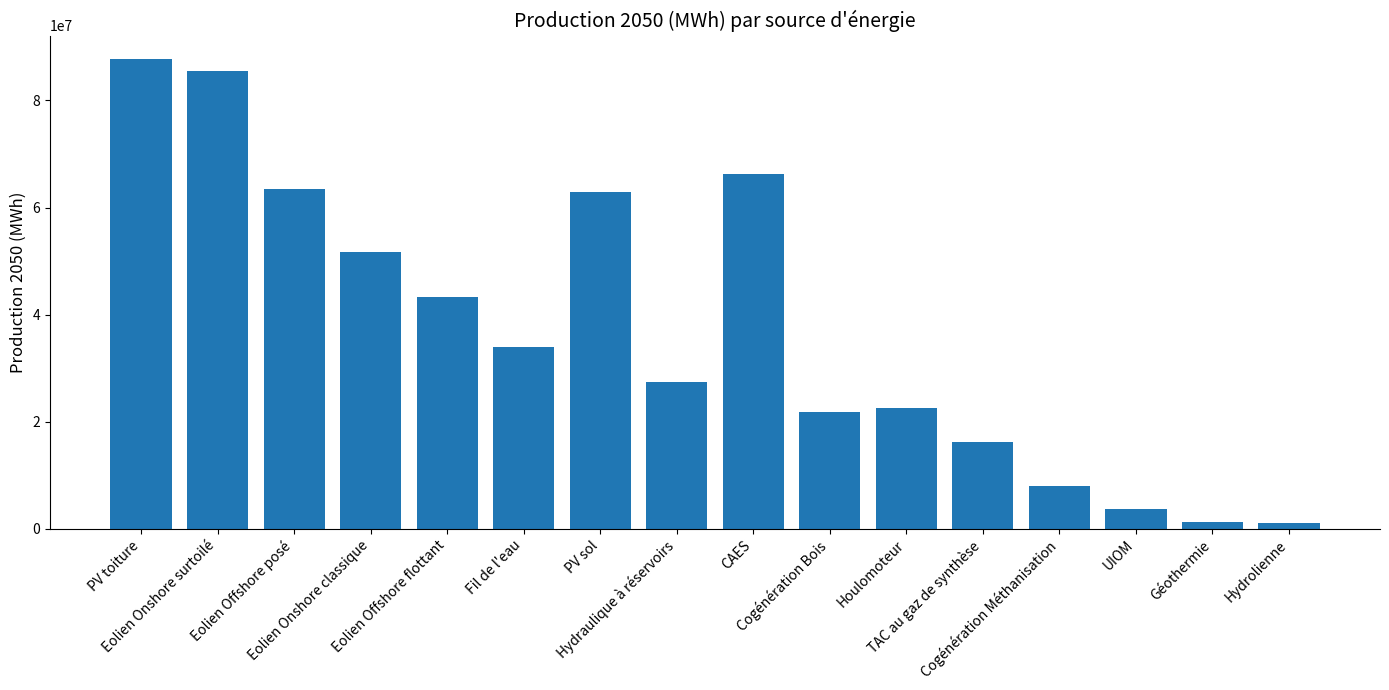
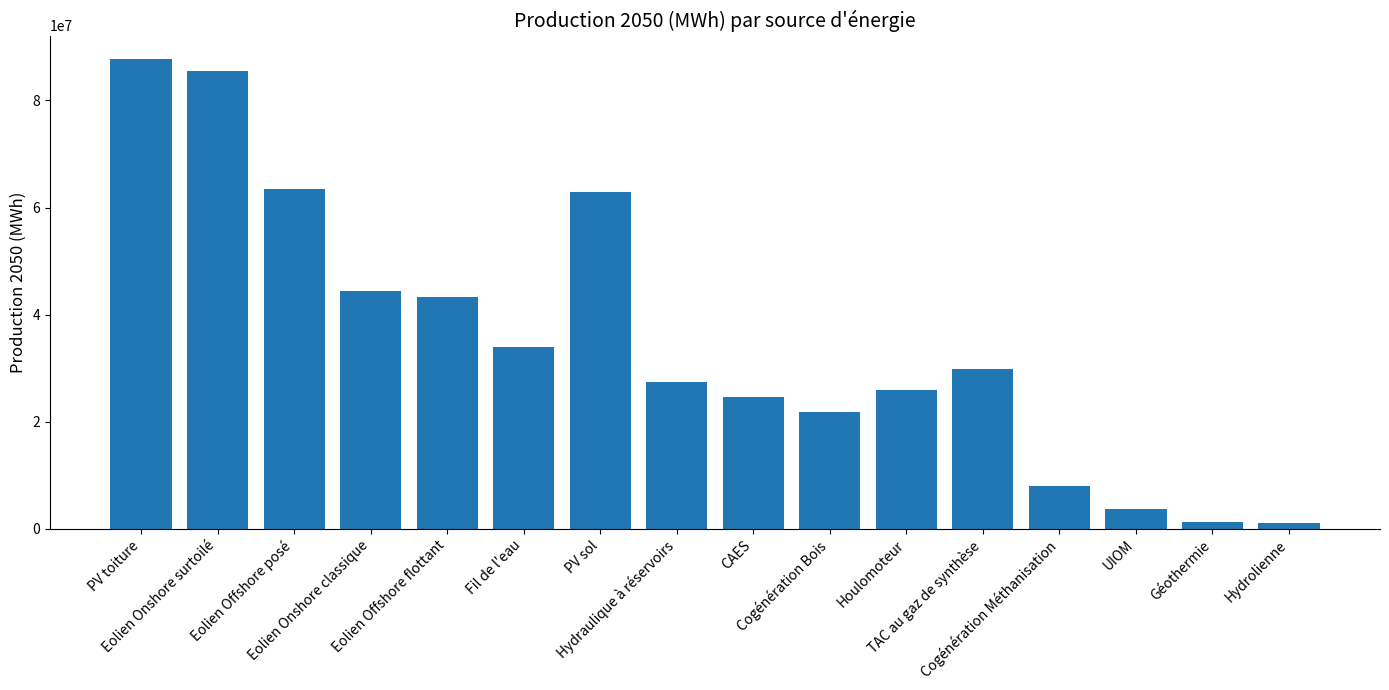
Eolien Onshore classique: 52000000 -> 44000000
CAES: 66000000 -> 25000000
Houlomoteur: 23000000 -> 26000000
TAC au gaz de synthèse: 16000000 -> 30000000
